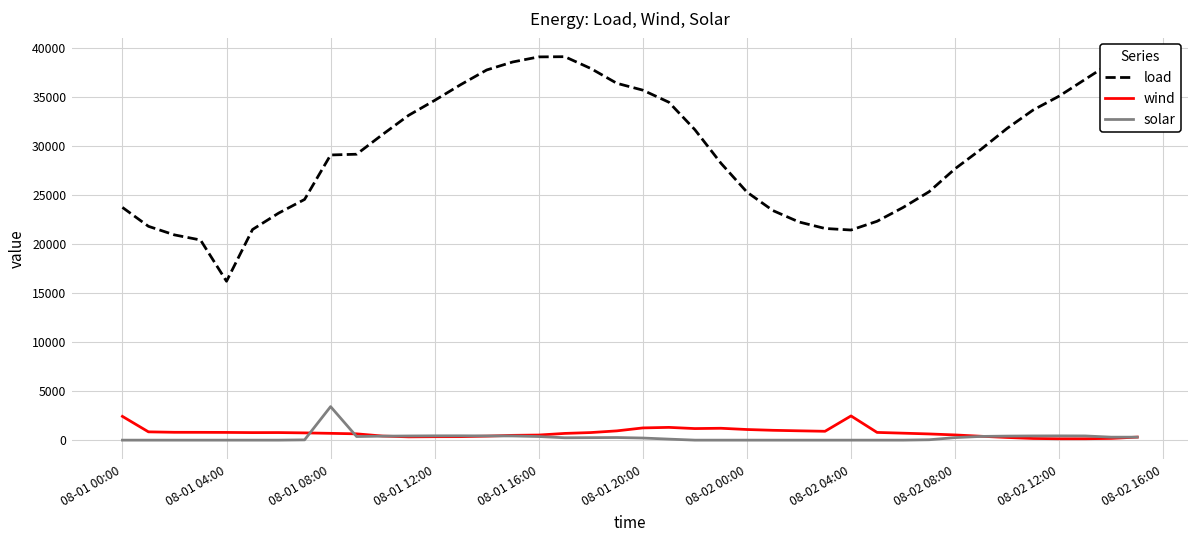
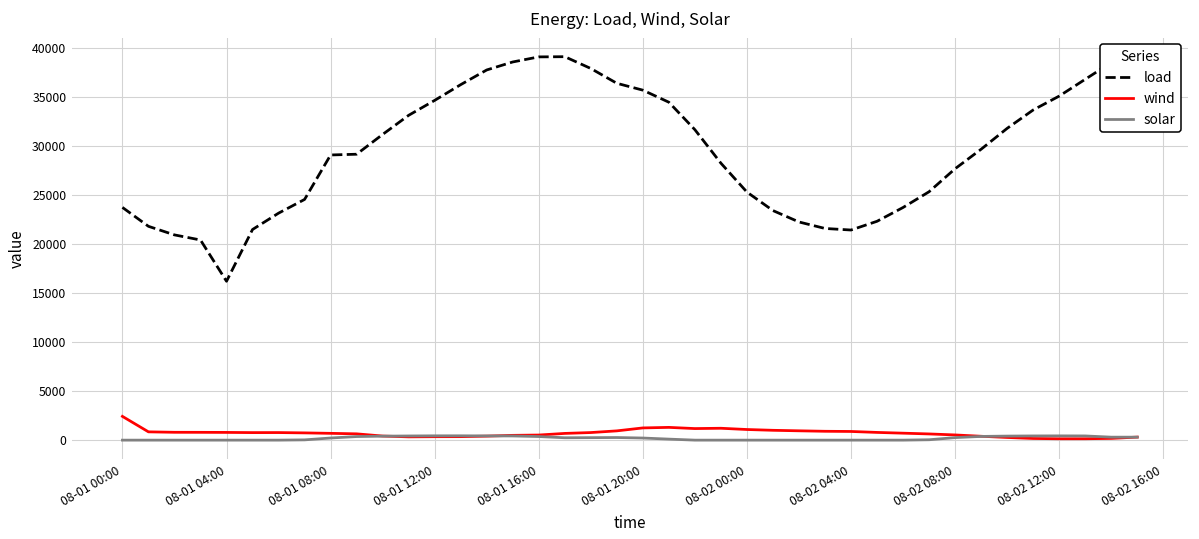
solar, 08-01 08:00: 3000 -> 0
wind, 08-02 04:00: 2000 -> 1000
